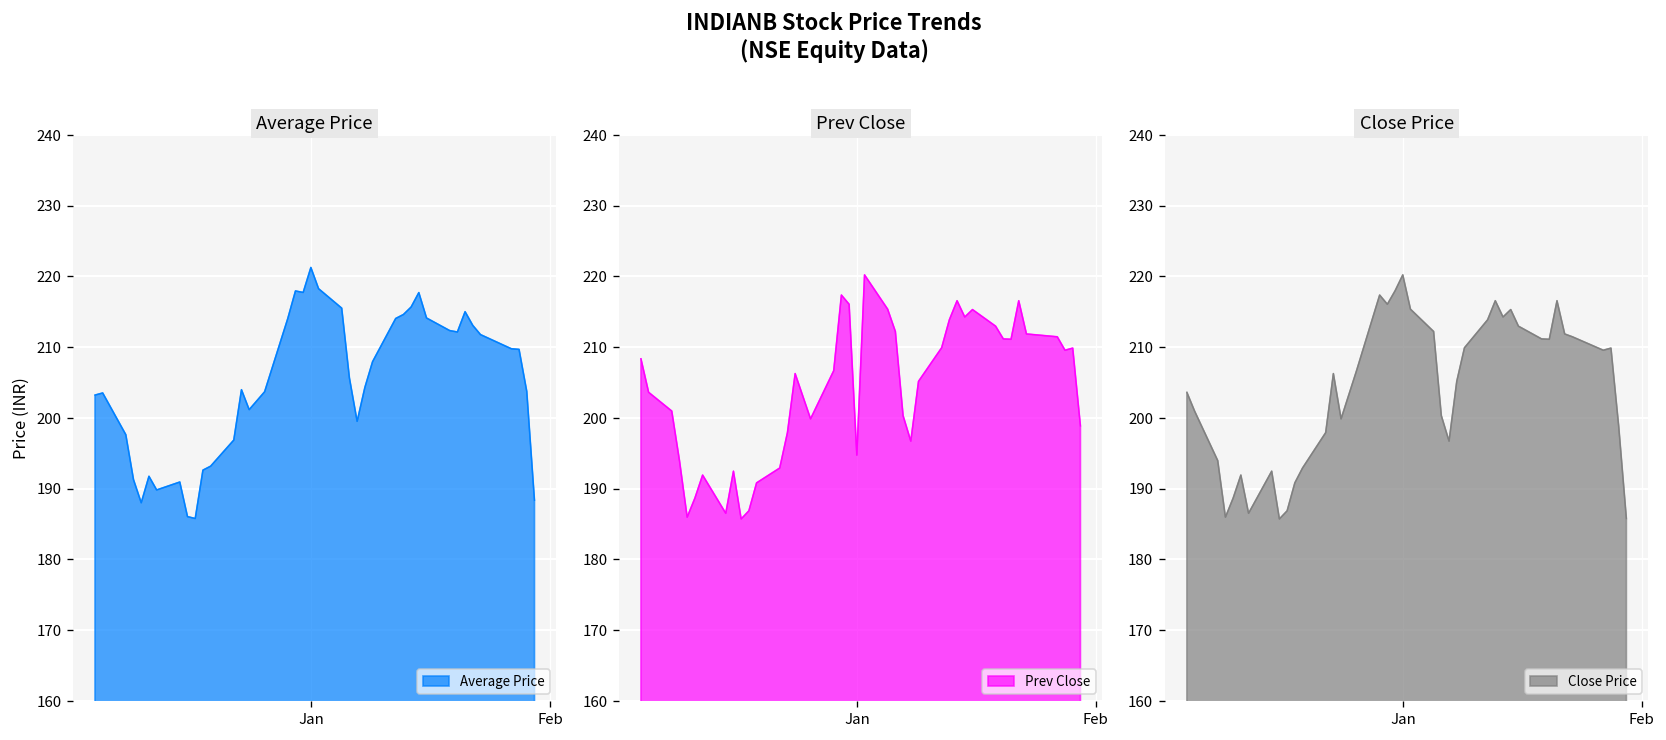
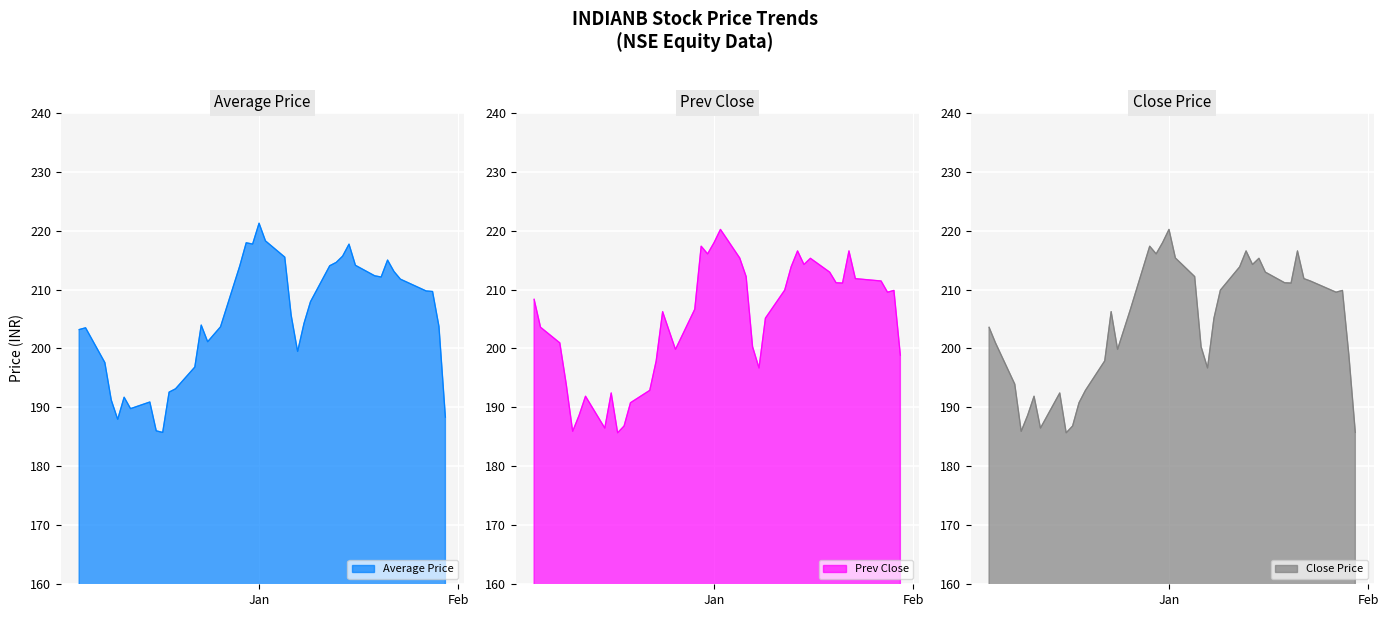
Prev Close, Jan: 195 -> 218
